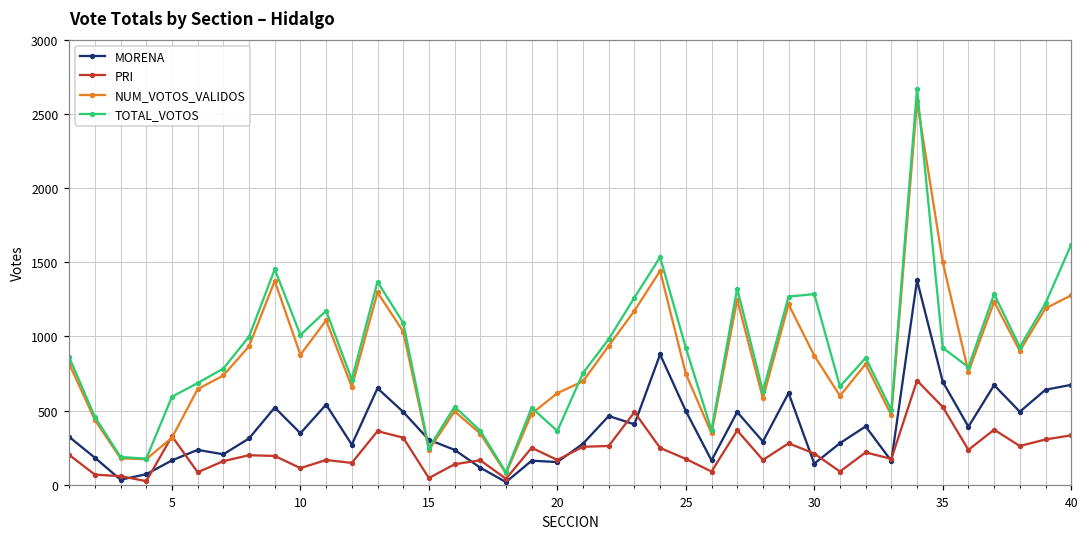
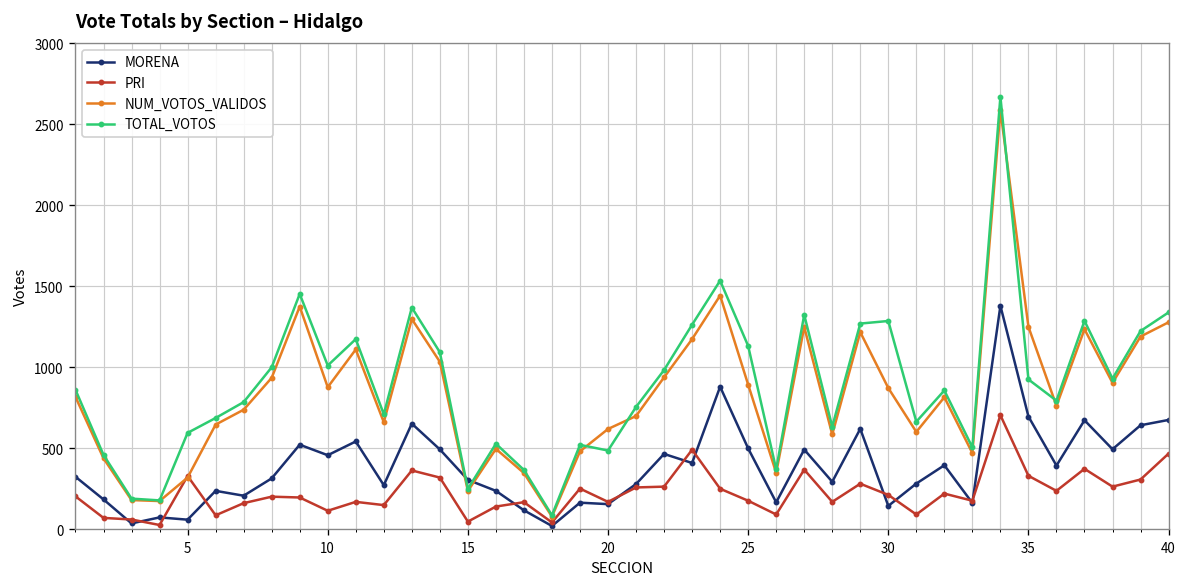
MORENA, 5: 170 -> 60
MORENA, 10: 350 -> 460
TOTAL_VOTOS, 20: 360 -> 490
NUM_VOTOS_VALIDOS, 25: 750 -> 890
TOTAL_VOTOS, 25: 920 -> 1130
PRI, 35: 530 -> 330
NUM_VOTOS_VALIDOS, 35: 1500 -> 1250
PRI, 40: 330 -> 470
TOTAL_VOTOS, 40: 1620 -> 1340
